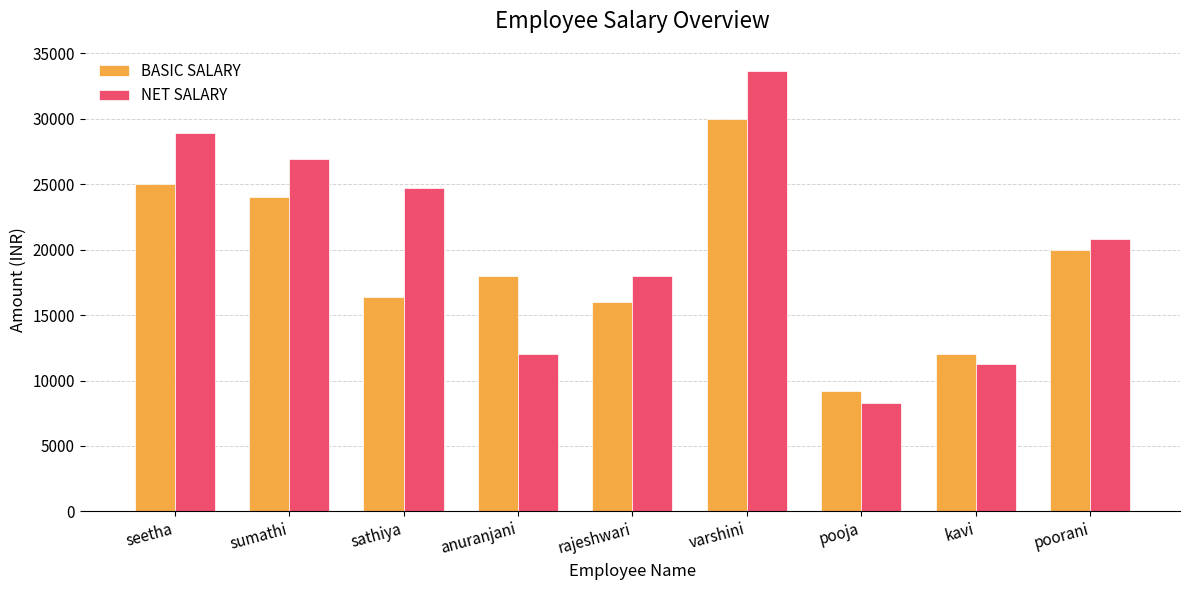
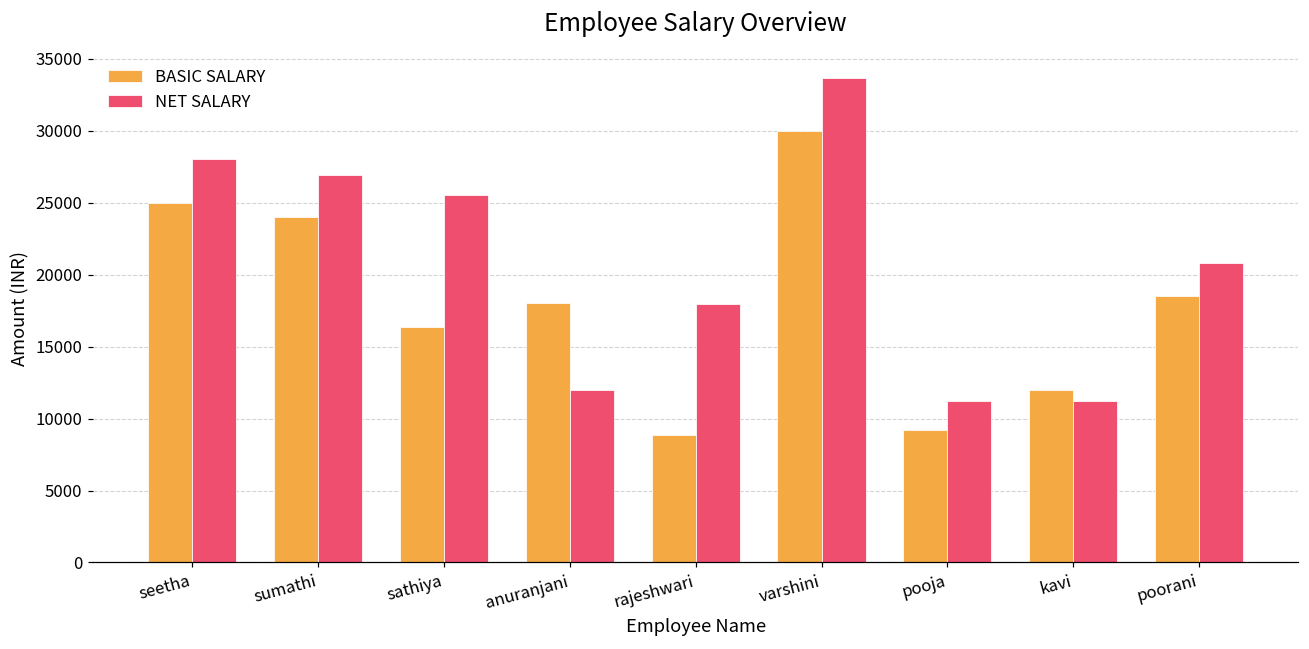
NET SALARY, seetha: 28900 -> 28100
NET SALARY, sathiya: 24700 -> 25600
BASIC SALARY, rajeshwari: 16000 -> 8800
NET SALARY, pooja: 8300 -> 11200
BASIC SALARY, poorani: 20000 -> 18500
